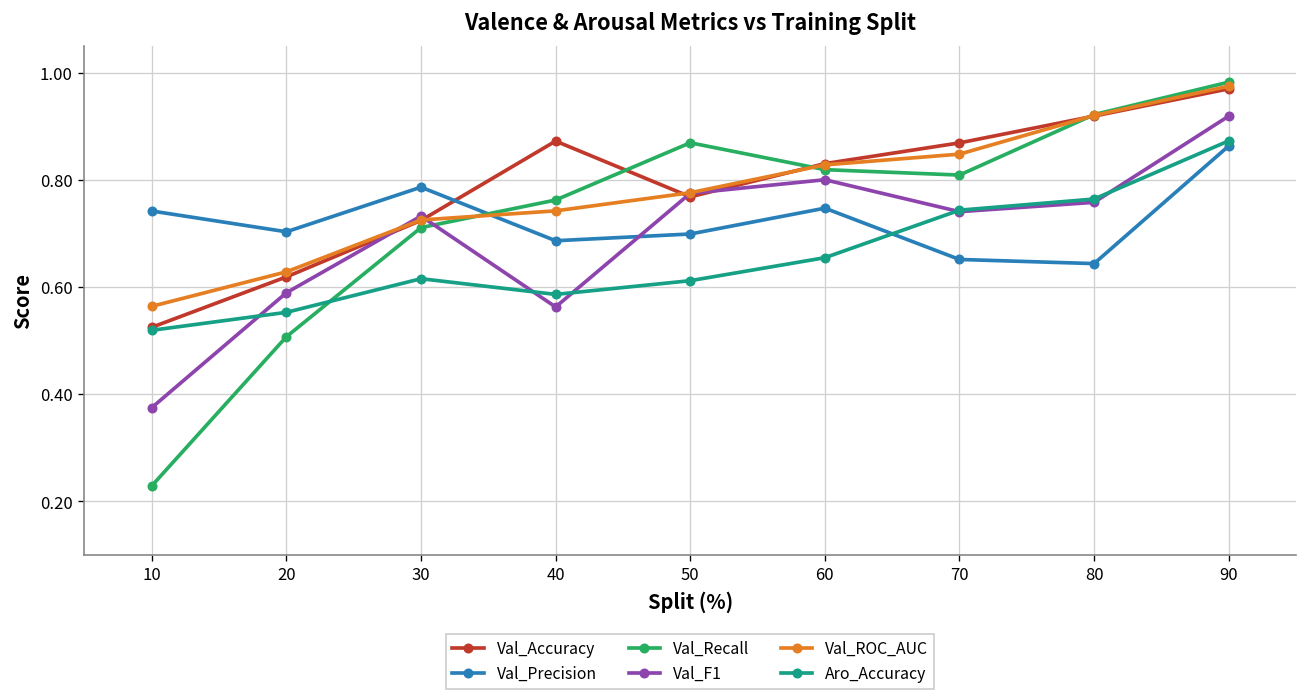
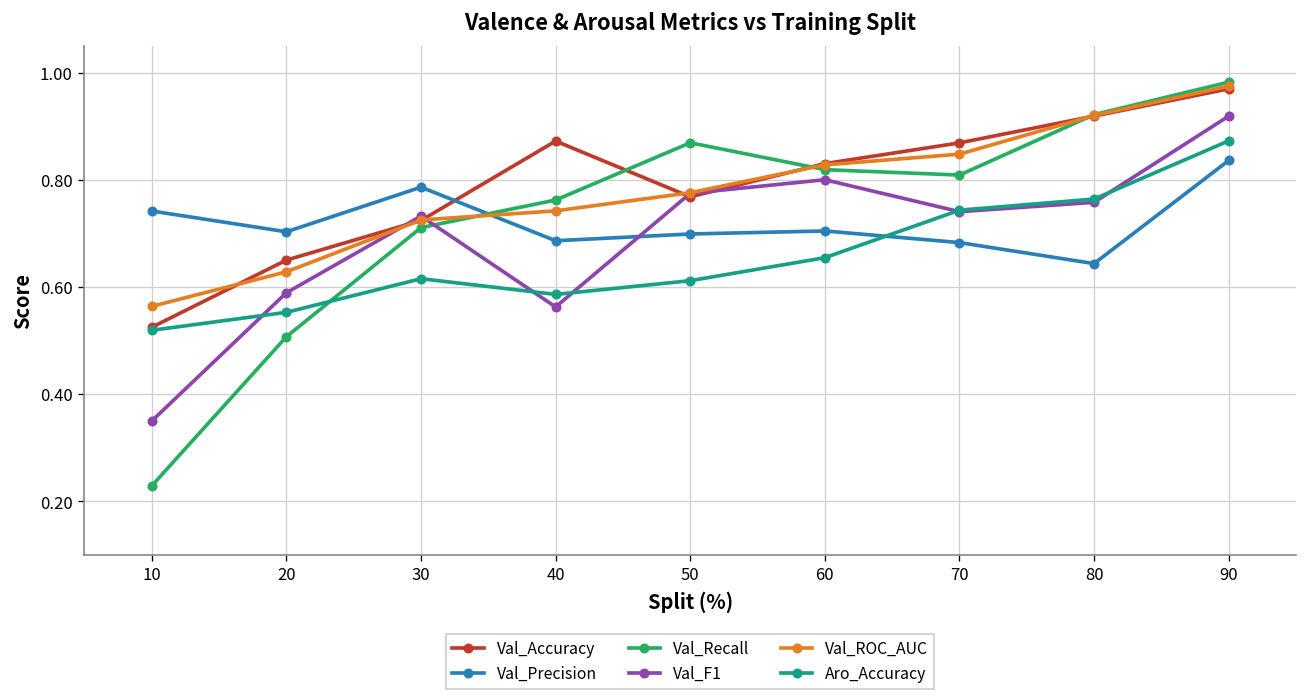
Val_F1, 10: 0.38 -> 0.35
Val_Accuracy, 20: 0.62 -> 0.65
Val_Precision, 60: 0.75 -> 0.70
Val_Precision, 70: 0.65 -> 0.68
Val_Precision, 90: 0.86 -> 0.84
